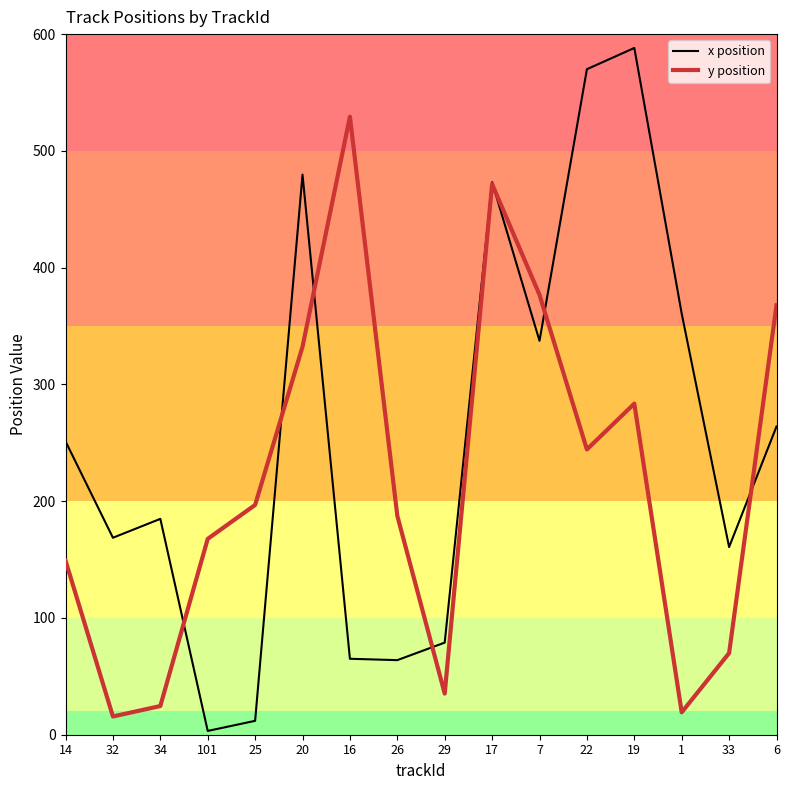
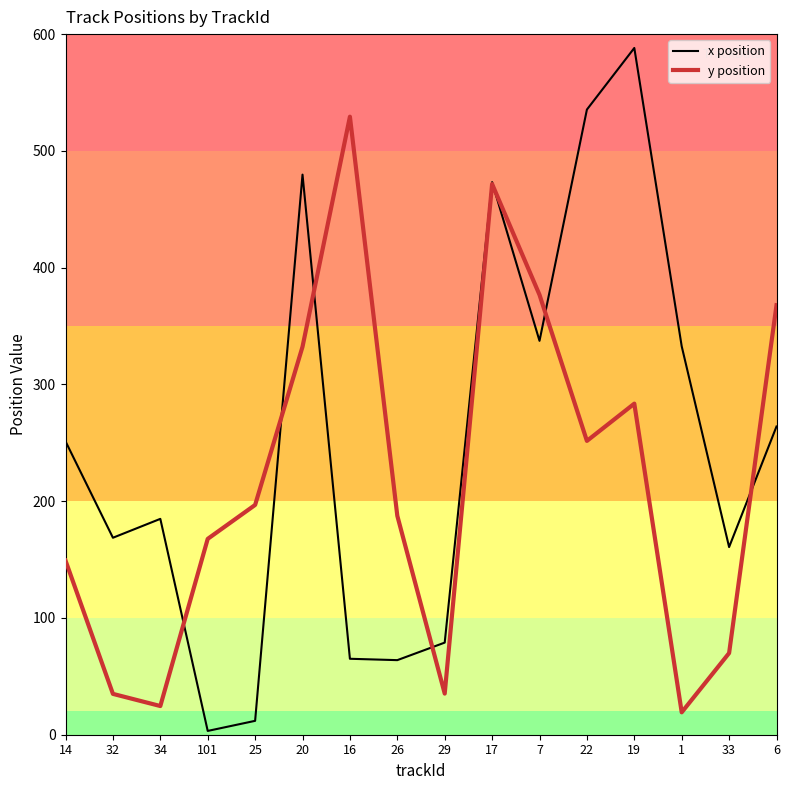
y position, 32: 16 -> 35
x position, 22: 570 -> 535
y position, 22: 244 -> 252
x position, 1: 361 -> 333
